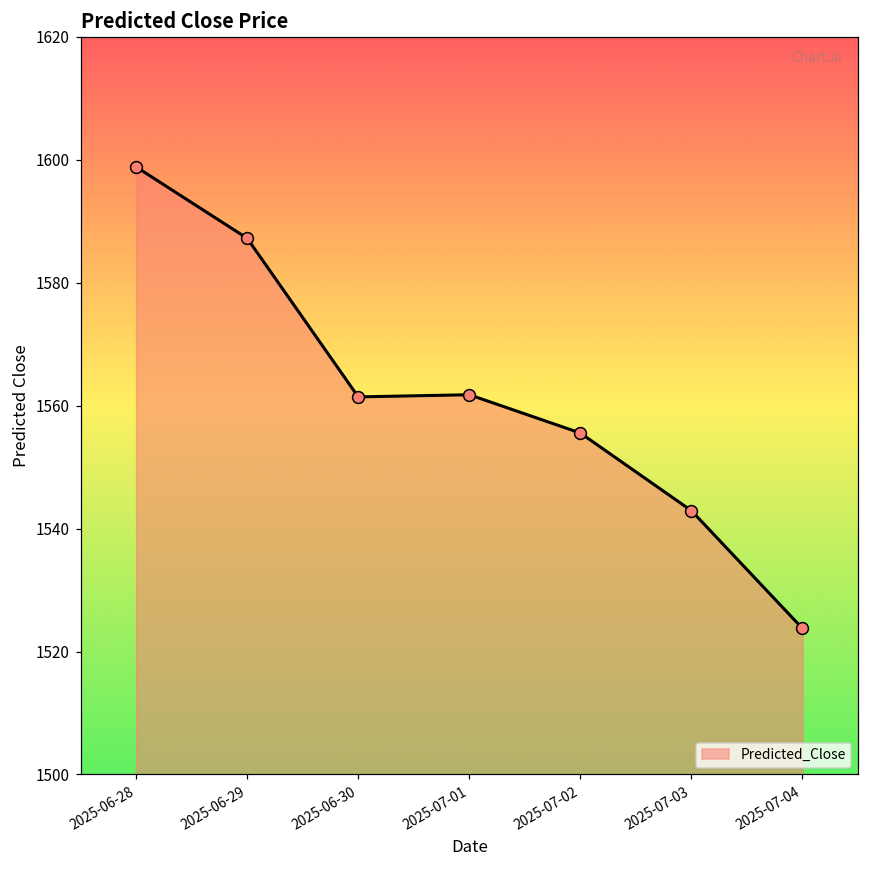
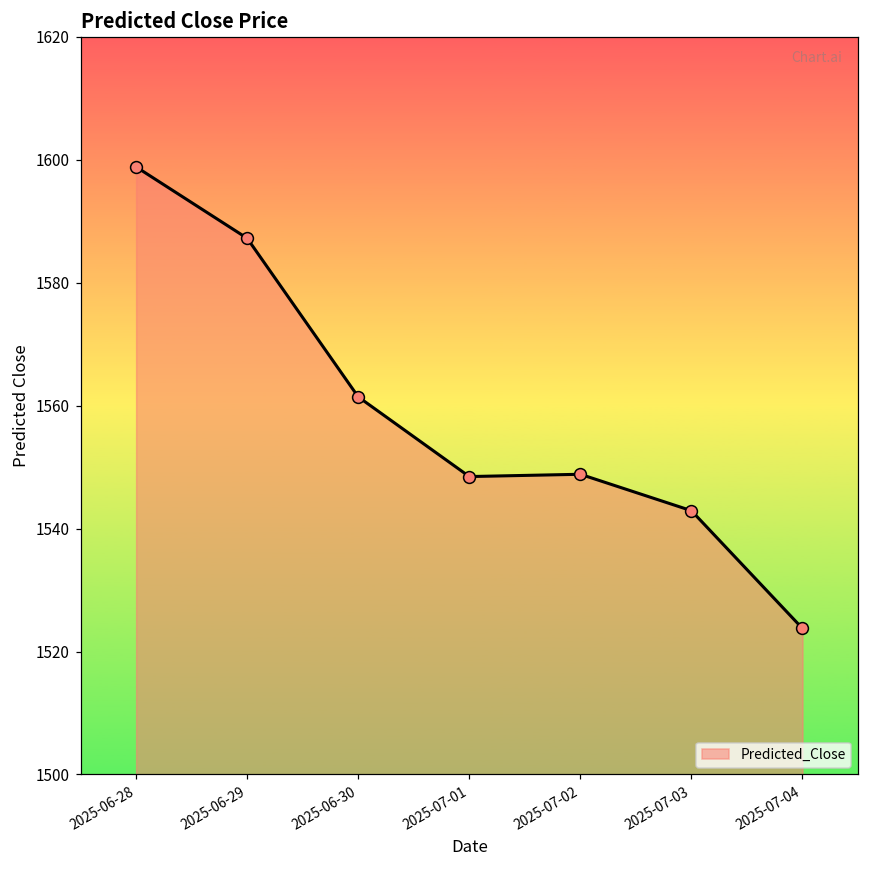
2025-07-01: 1562 -> 1548
2025-07-02: 1556 -> 1549
